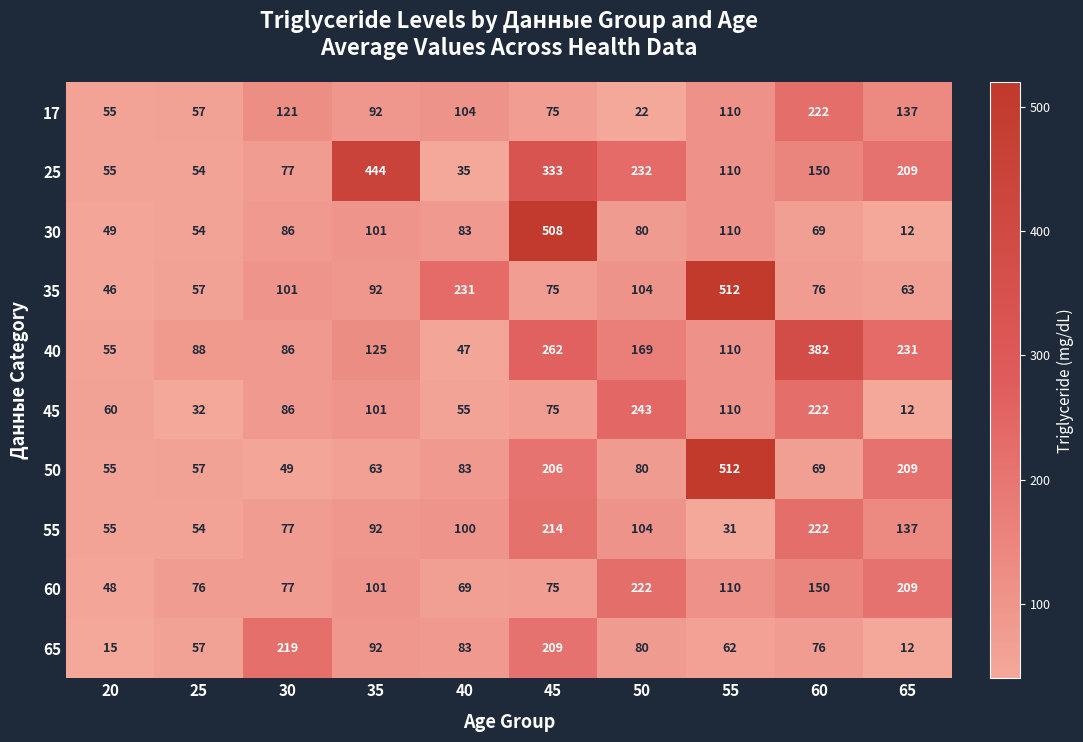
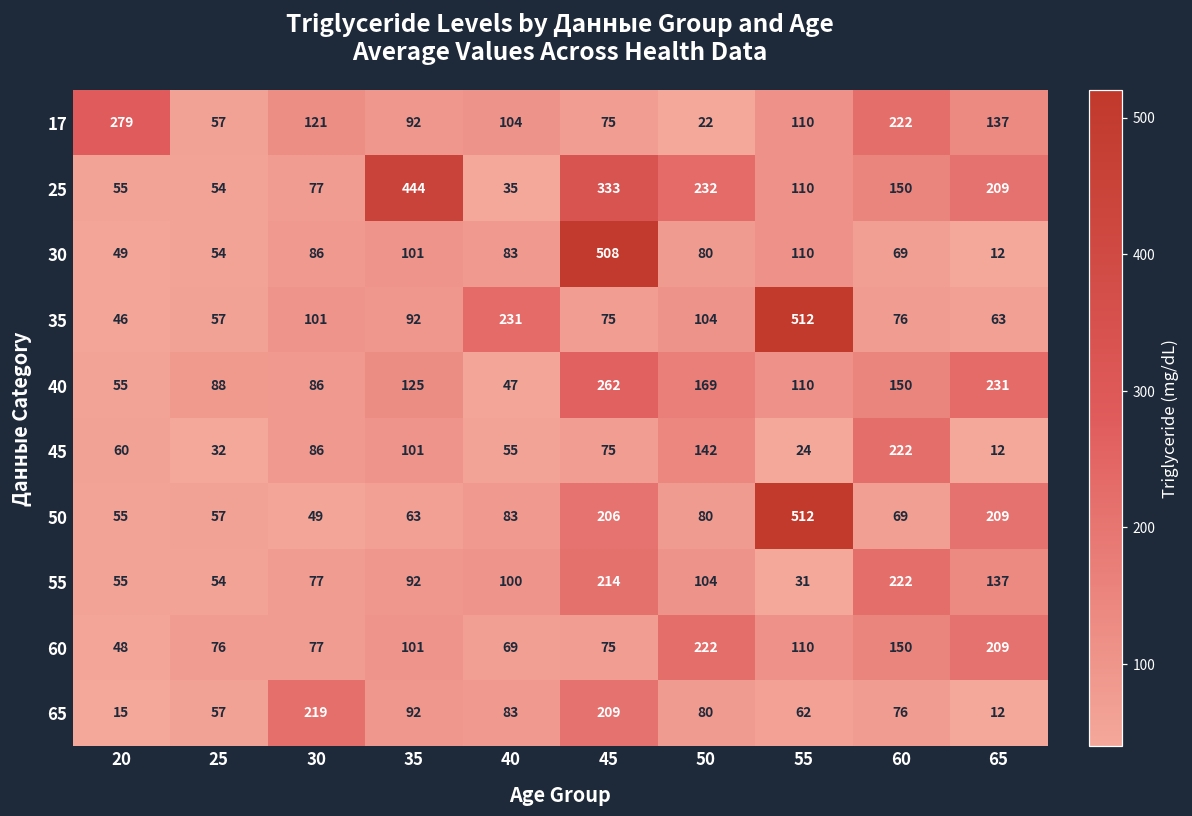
17, 20: 55 -> 279
40, 60: 382 -> 150
45, 50: 243 -> 142
45, 55: 110 -> 24
